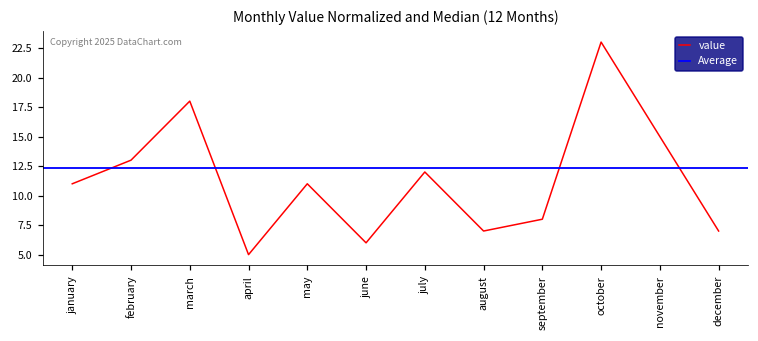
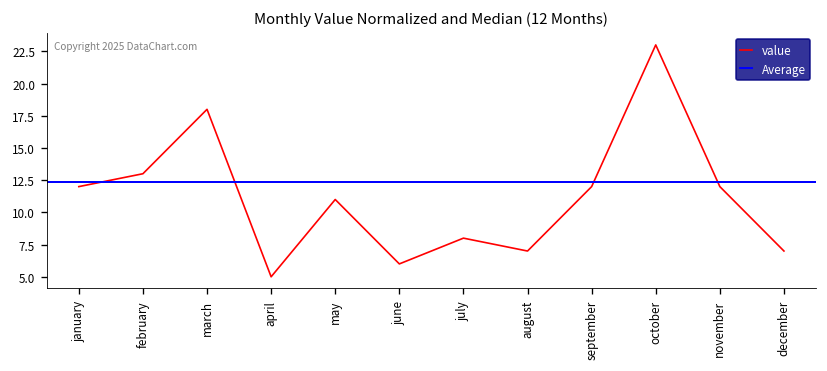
january: 11 -> 12
july: 12 -> 8
september: 8 -> 12
november: 15 -> 12
